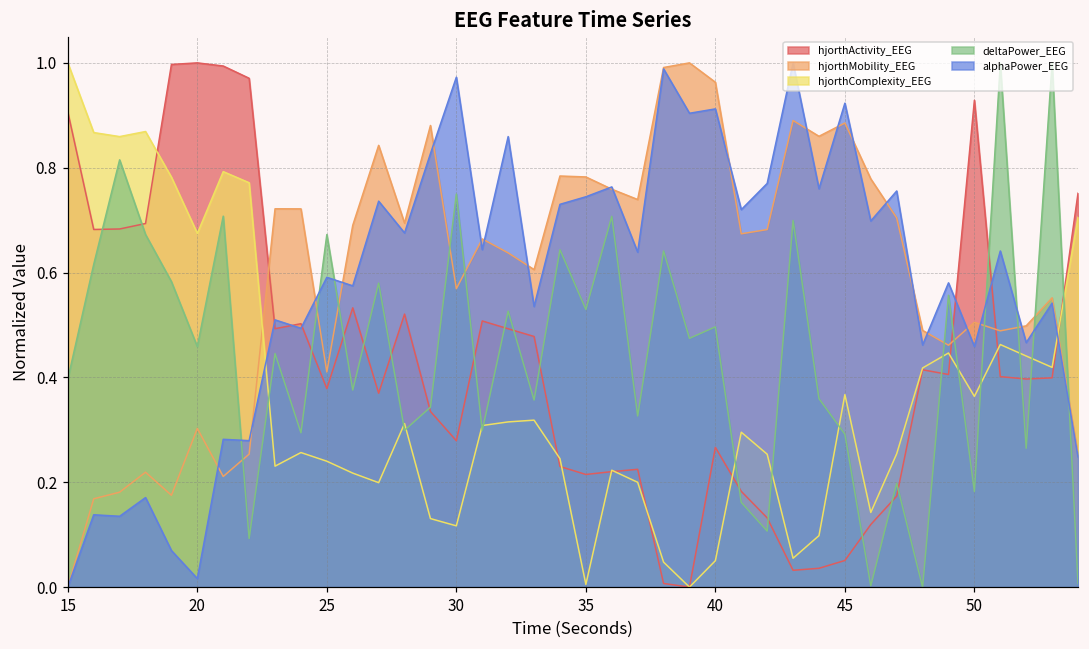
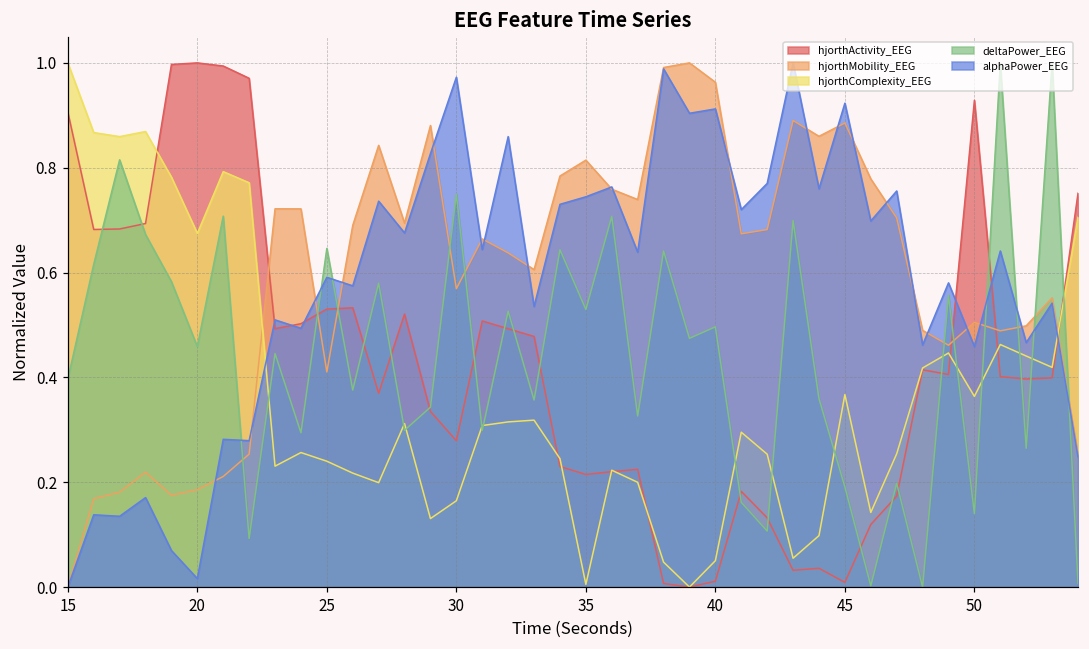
hjorthMobility_EEG, 20: 0.30 -> 0.19
hjorthActivity_EEG, 25: 0.38 -> 0.53
deltaPower_EEG, 25: 0.67 -> 0.65
hjorthComplexity_EEG, 30: 0.12 -> 0.16
hjorthMobility_EEG, 35: 0.78 -> 0.81
hjorthActivity_EEG, 40: 0.27 -> 0.01
hjorthActivity_EEG, 45: 0.05 -> 0.01
deltaPower_EEG, 45: 0.29 -> 0.19
deltaPower_EEG, 50: 0.18 -> 0.14
